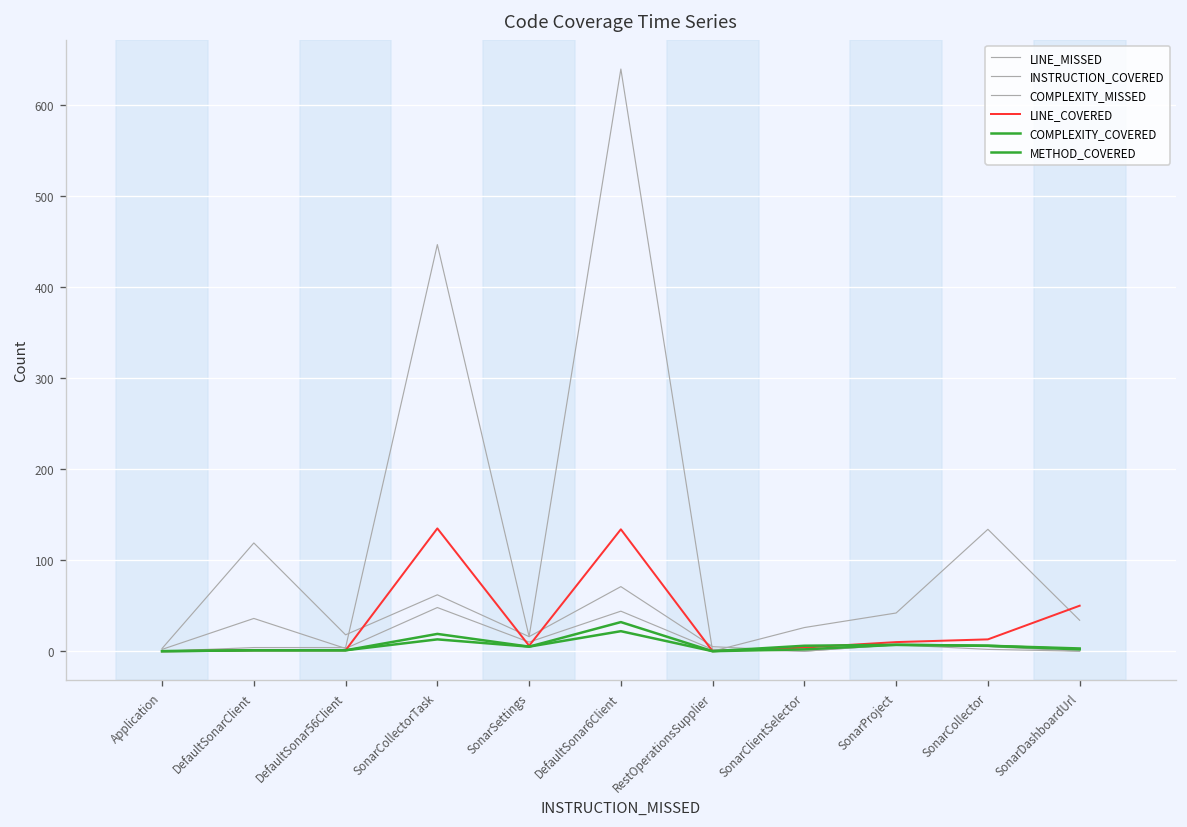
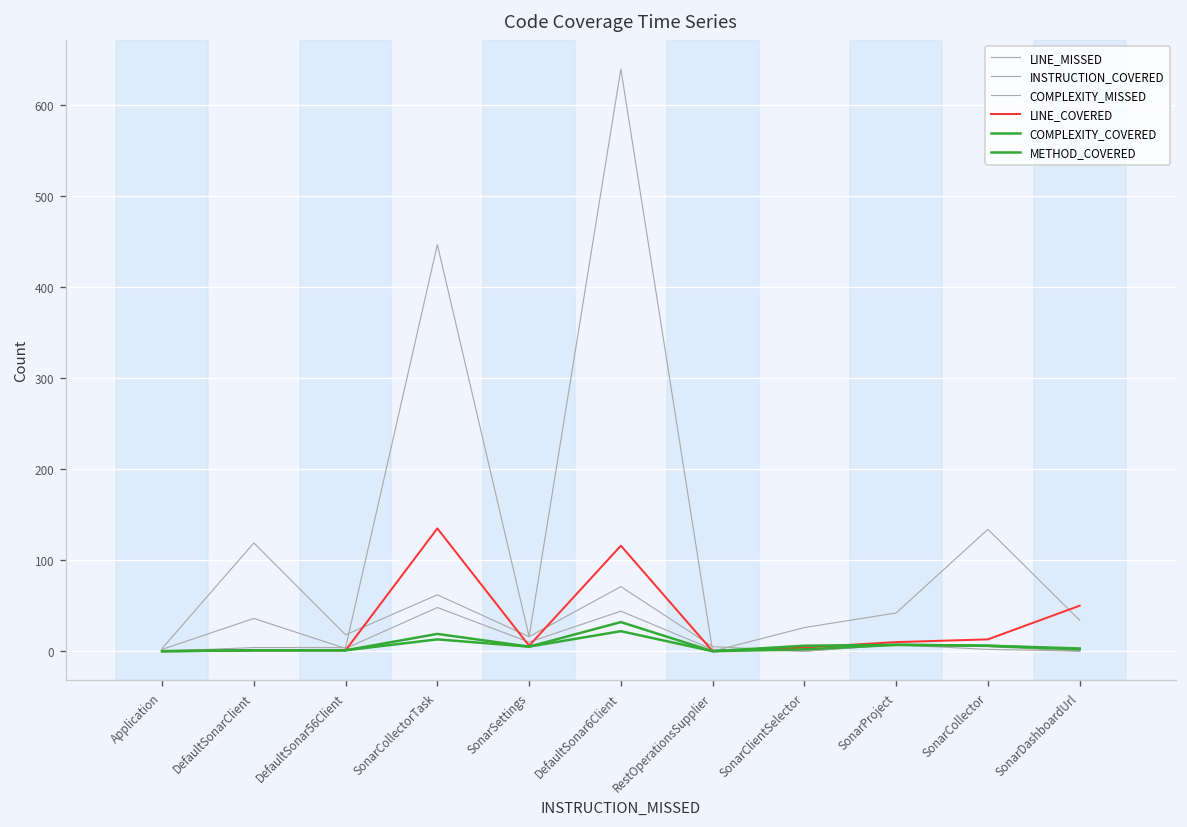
LINE_COVERED, DefaultSonar6Client: 130 -> 120
